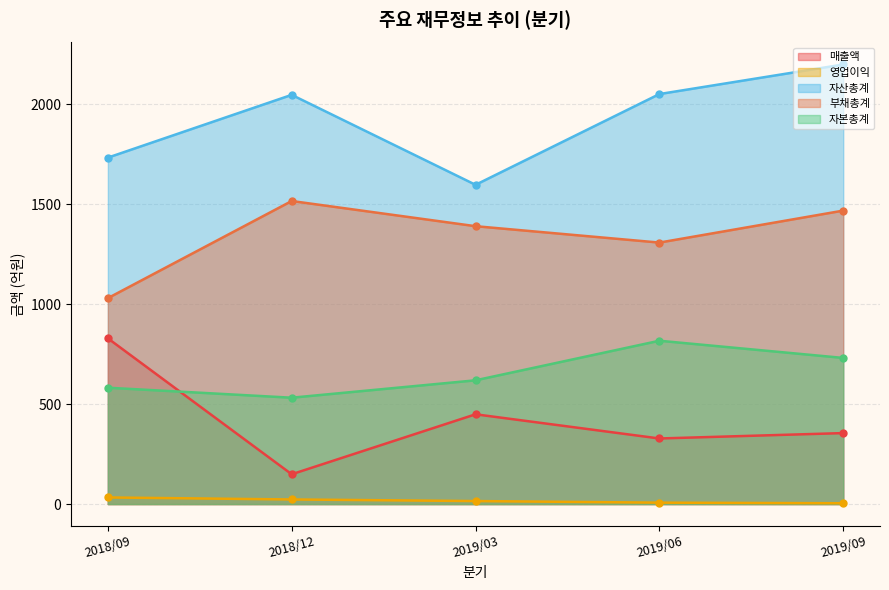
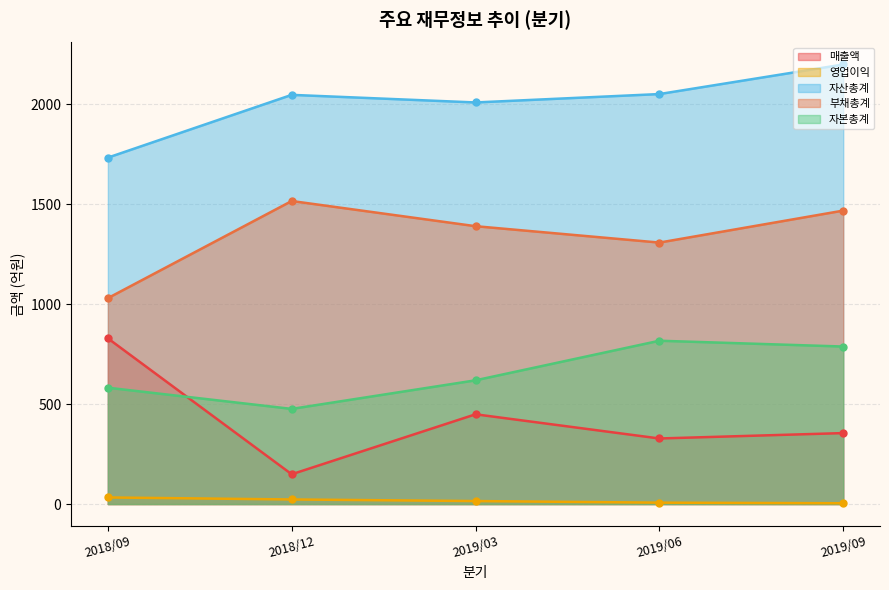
자본총계, 2018/12: 530 -> 480
자산총계, 2019/03: 1600 -> 2010
자본총계, 2019/09: 730 -> 790
